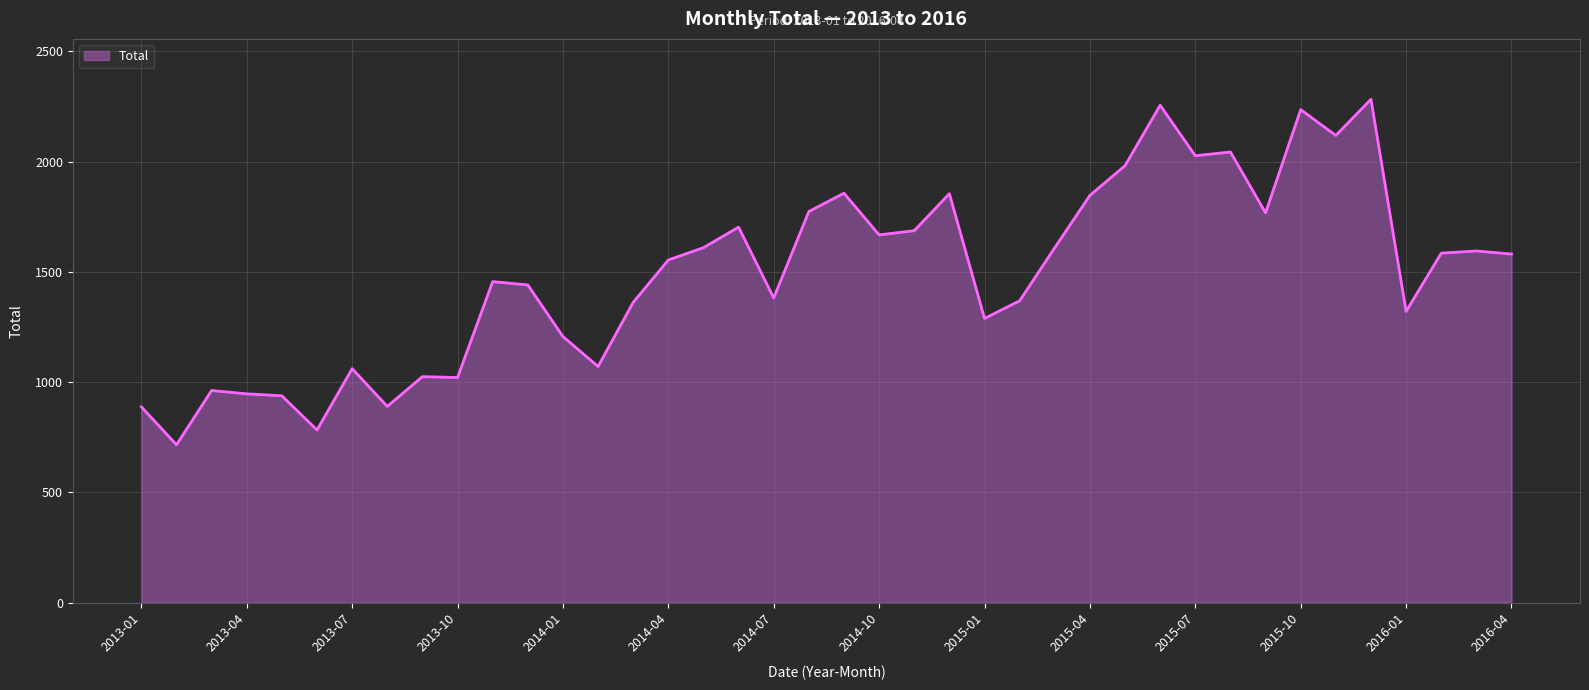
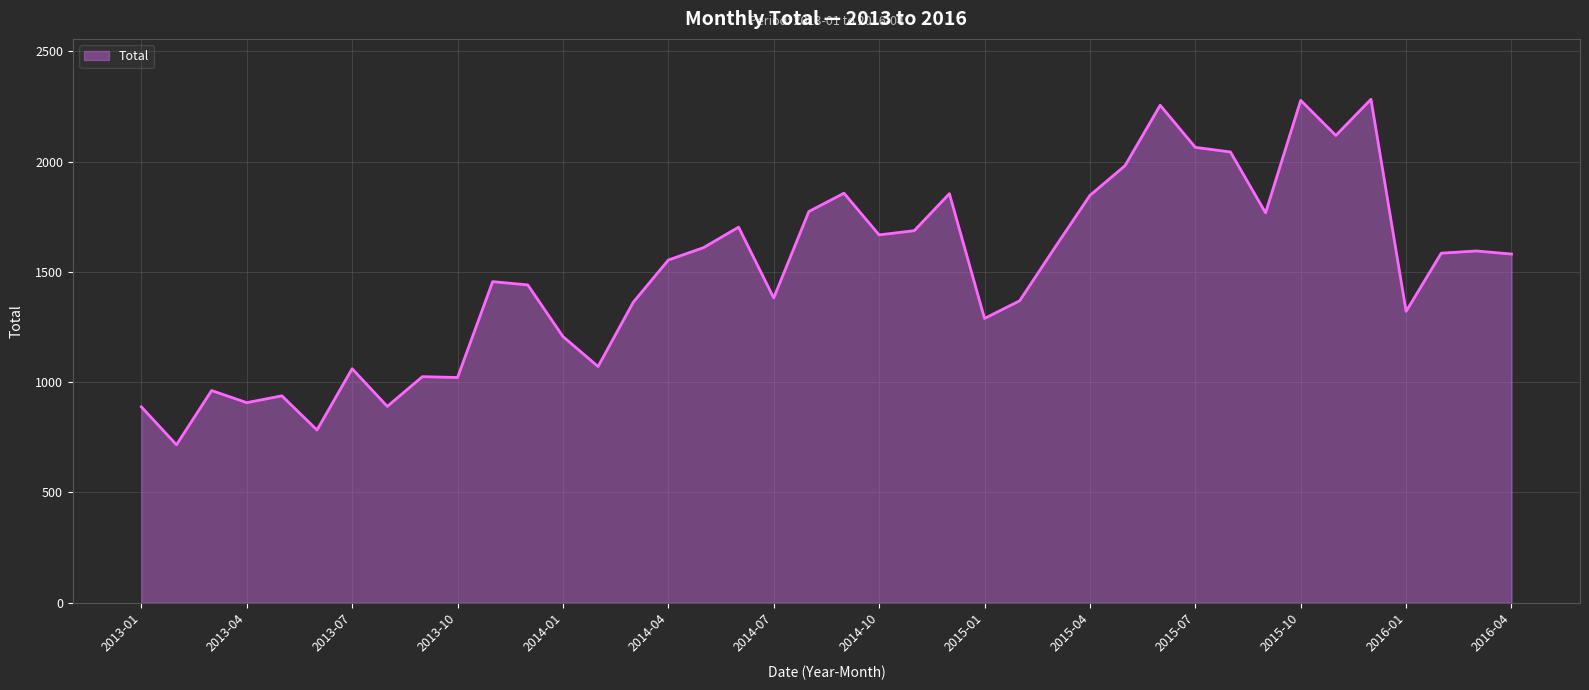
2013-04: 950 -> 910
2015-07: 2030 -> 2070
2015-10: 2240 -> 2280
